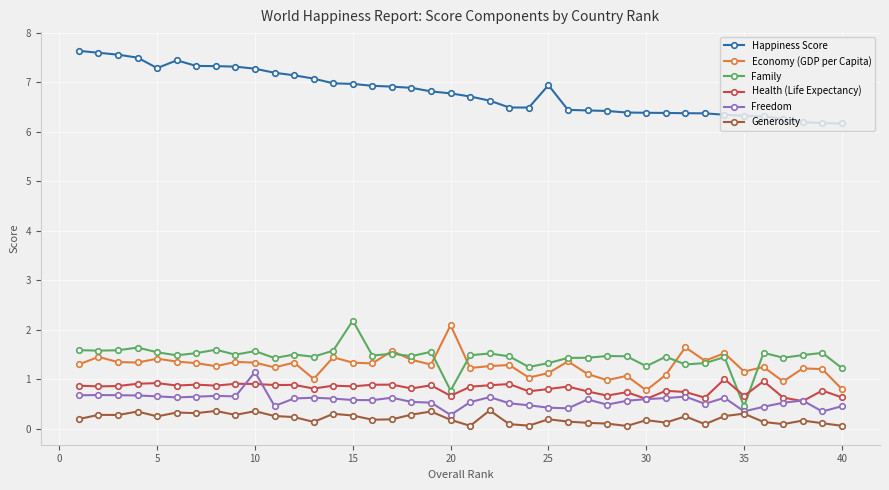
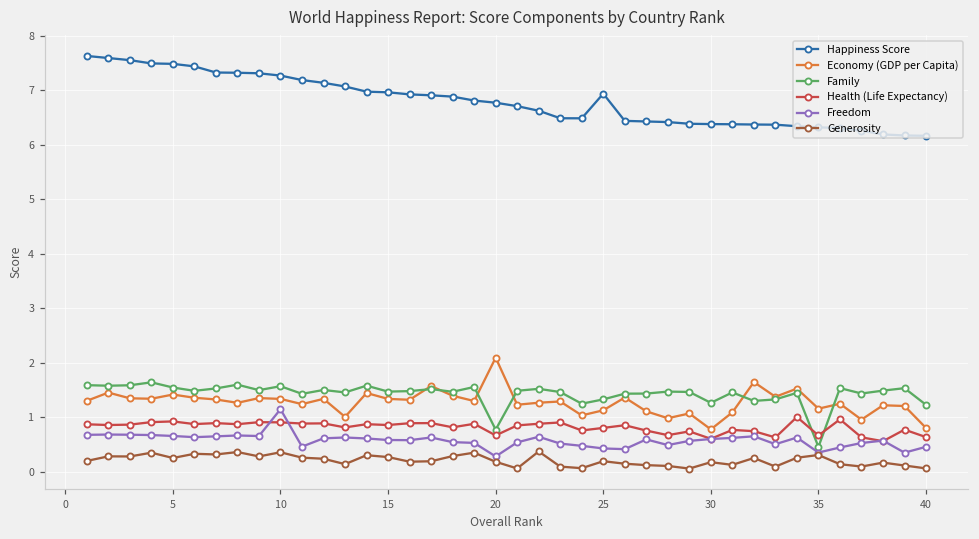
Happiness Score, 5: 7.3 -> 7.5
Family, 15: 2.2 -> 1.5
